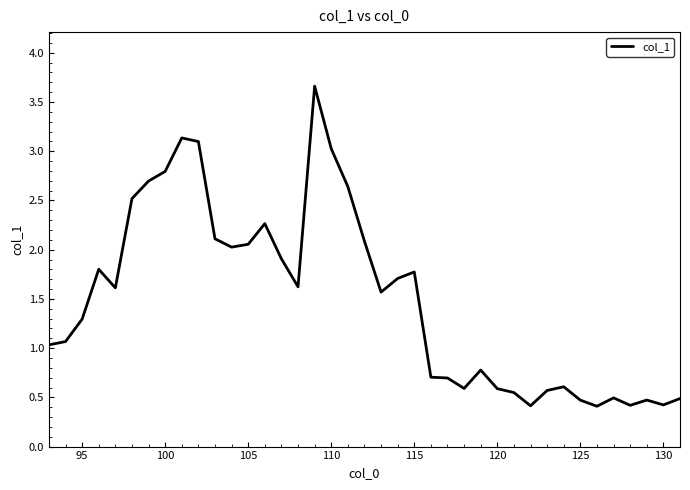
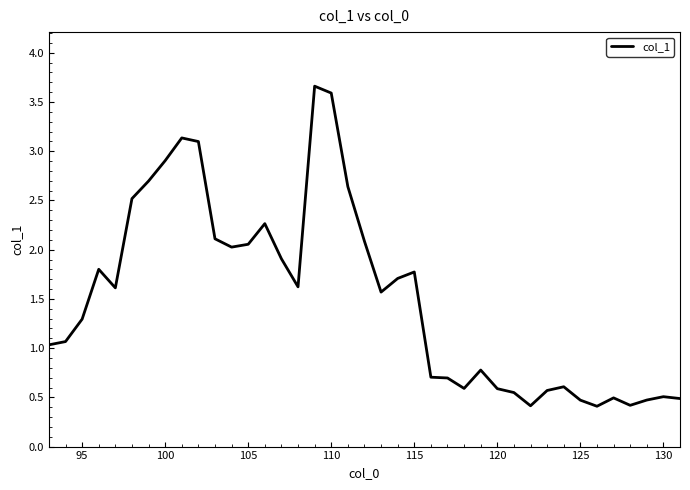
100: 2.8 -> 2.9
110: 3.0 -> 3.6
130: 0.4 -> 0.5
